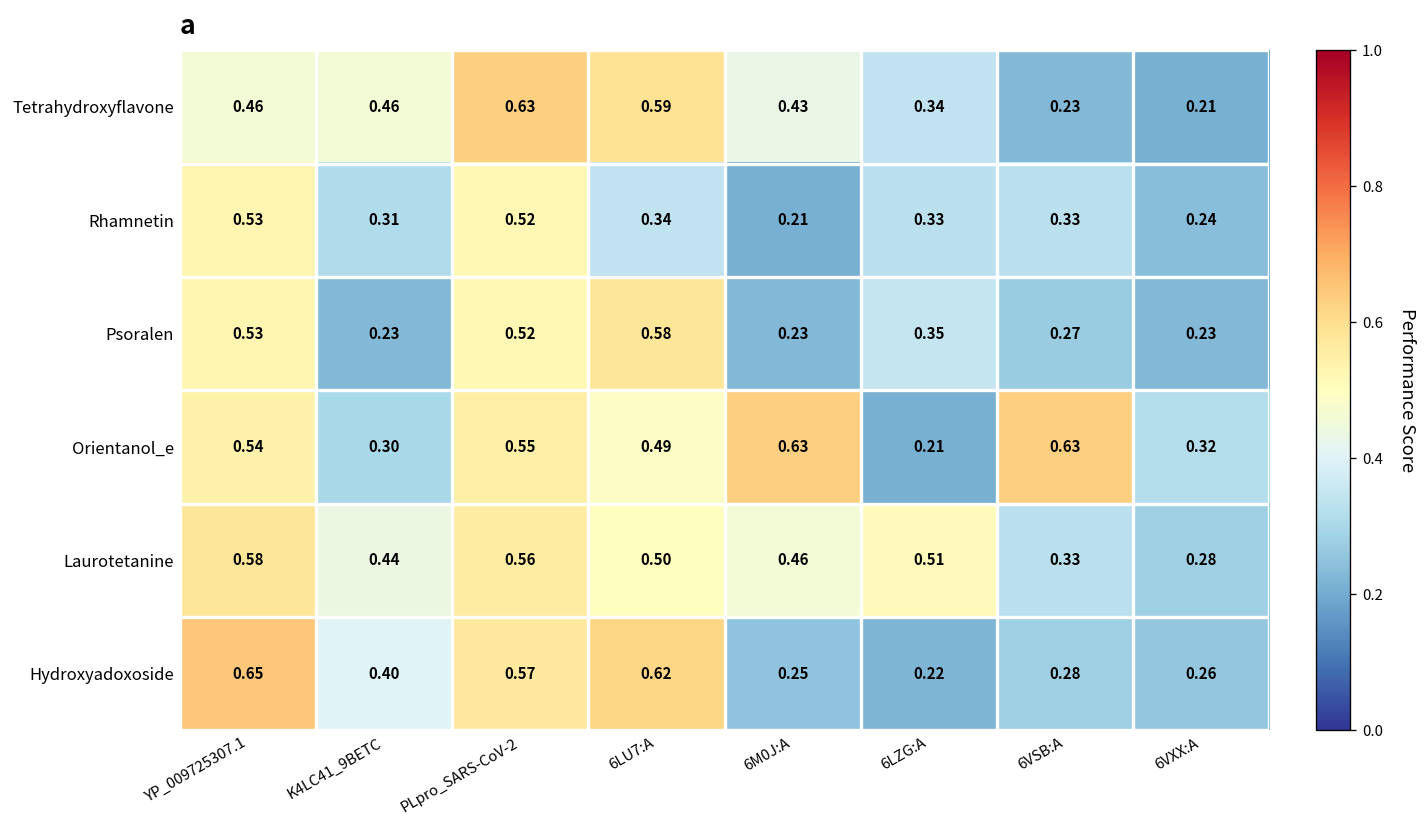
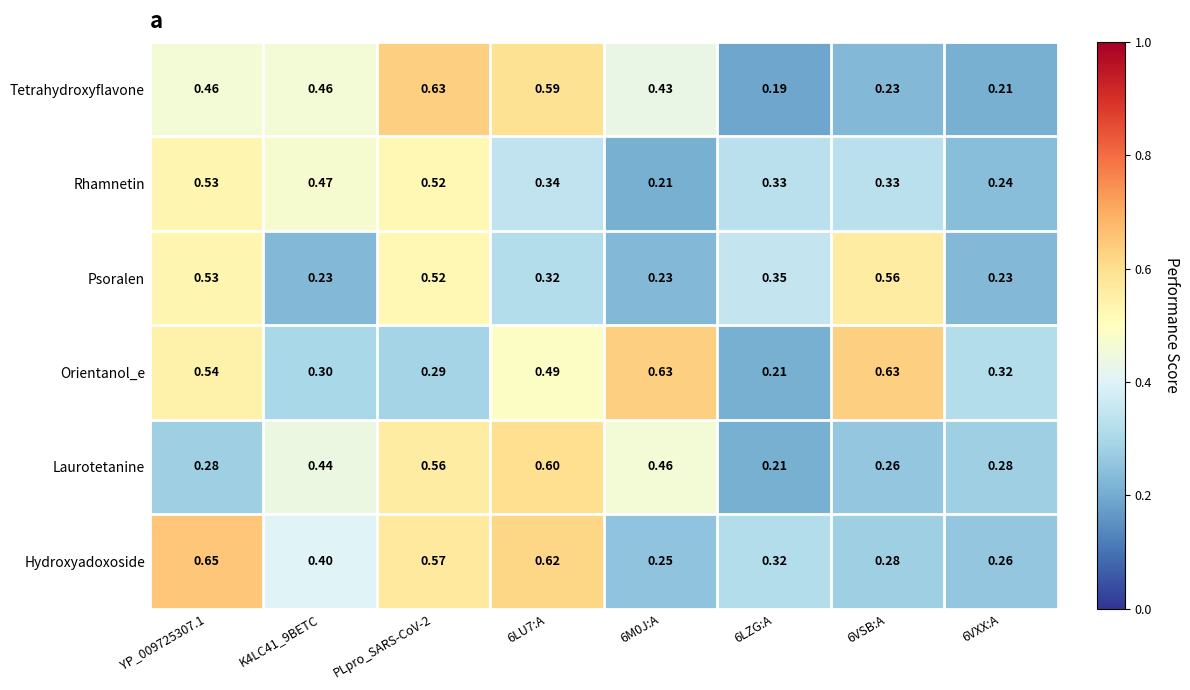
Tetrahydroxyflavone, 6LZG:A: 0.34 -> 0.19
Rhamnetin, K4LC41_9BETC: 0.31 -> 0.47
Psoralen, 6LU7:A: 0.58 -> 0.32
Psoralen, 6VSB:A: 0.27 -> 0.56
Orientanol_e, PLpro_SARS-CoV-2: 0.55 -> 0.29
Laurotetanine, YP_009725307.1: 0.58 -> 0.28
Laurotetanine, 6LU7:A: 0.50 -> 0.60
Laurotetanine, 6LZG:A: 0.51 -> 0.21
Laurotetanine, 6VSB:A: 0.33 -> 0.26
Hydroxyadoxoside, 6LZG:A: 0.22 -> 0.32
